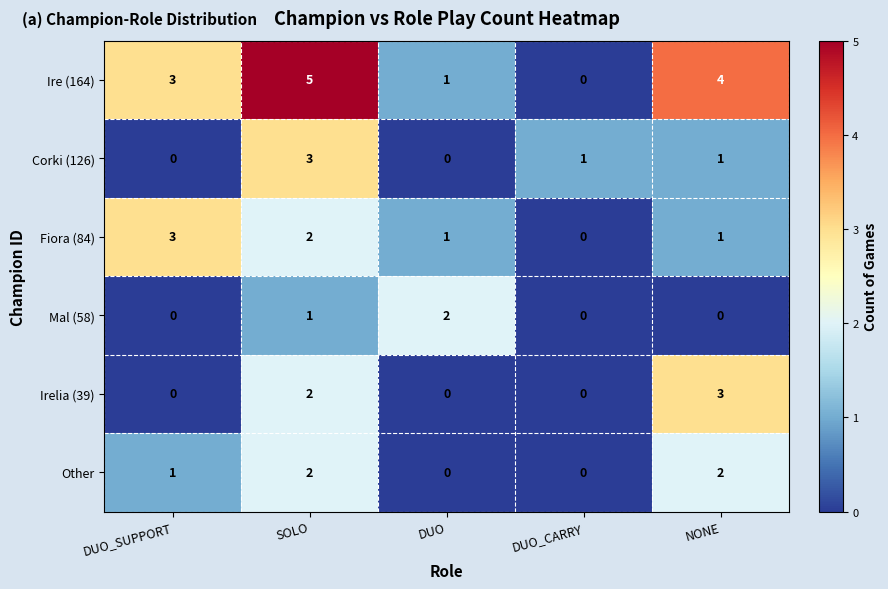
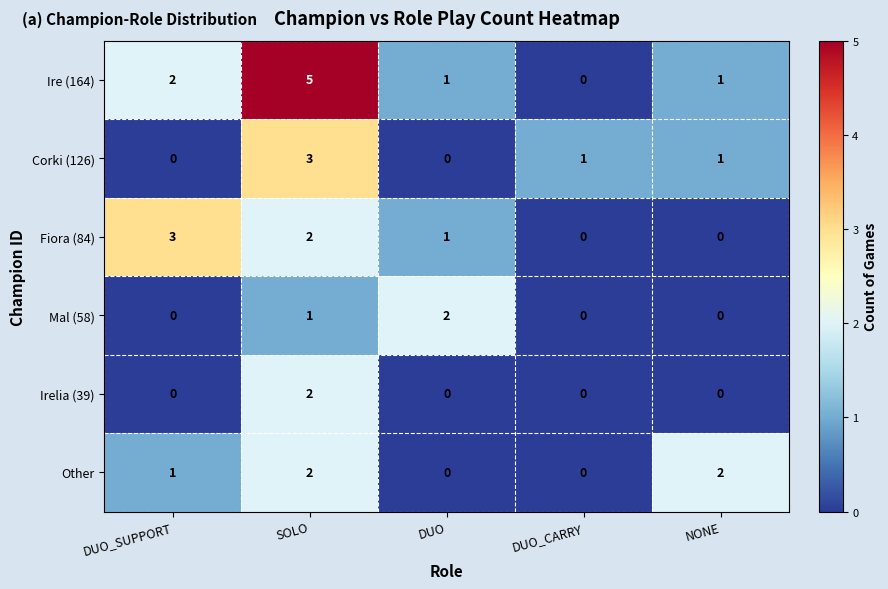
Ire (164), DUO_SUPPORT: 3 -> 2
Ire (164), NONE: 4 -> 1
Fiora (84), NONE: 1 -> 0
Irelia (39), NONE: 3 -> 0
